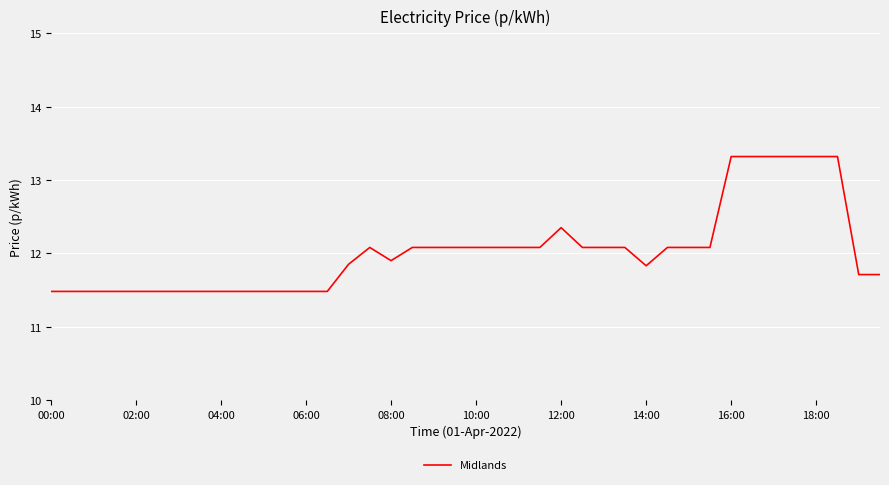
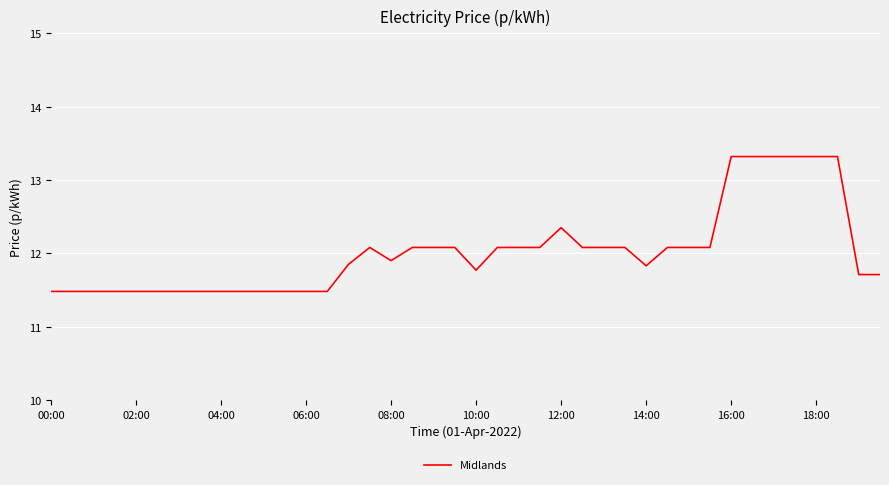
10:00: 12.1 -> 11.8
